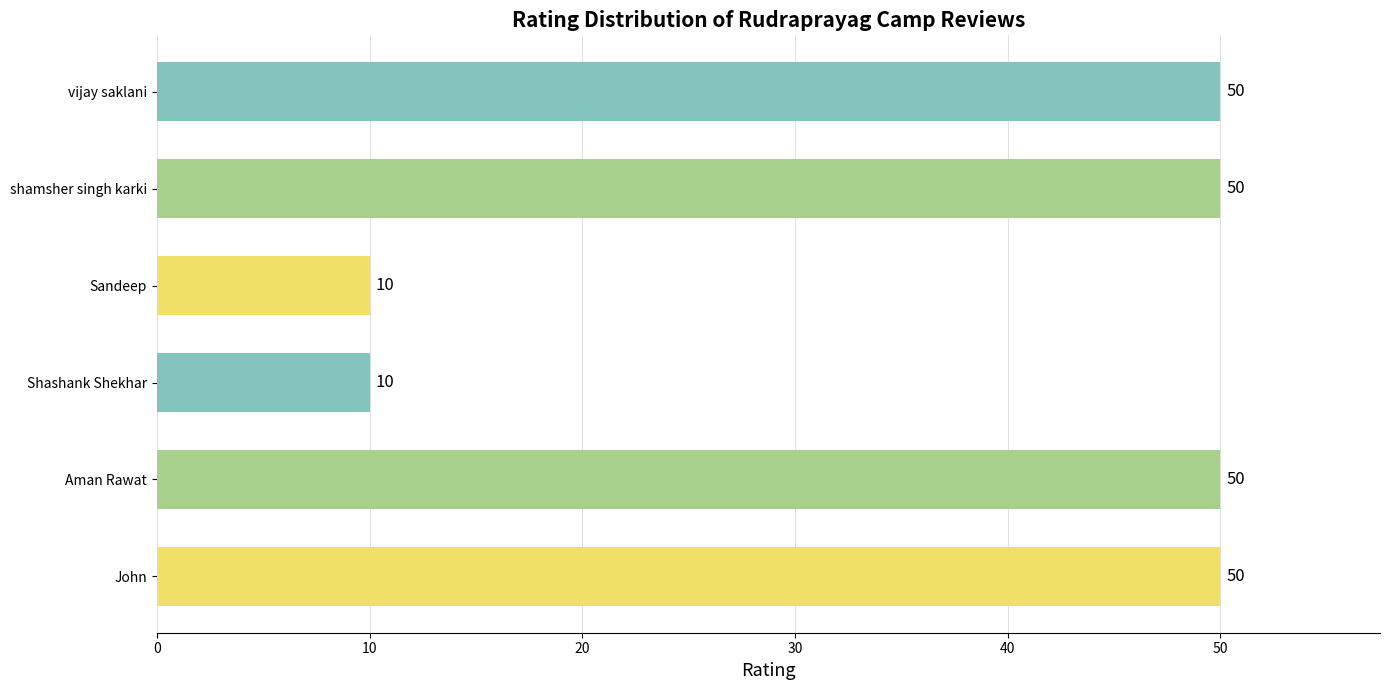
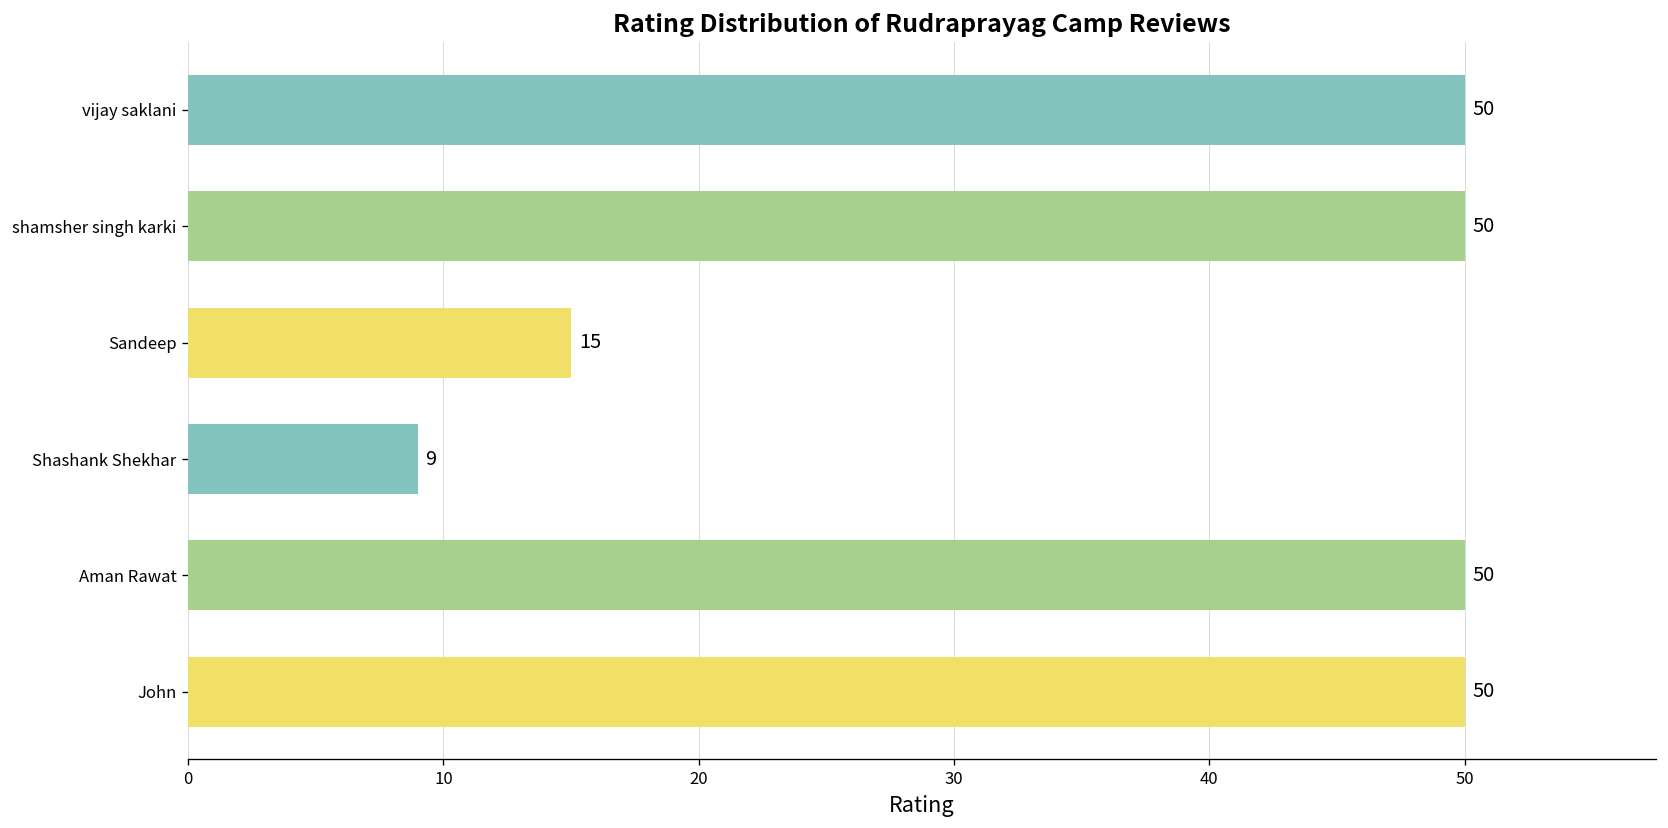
Sandeep: 10 -> 15
Shashank Shekhar: 10 -> 9
